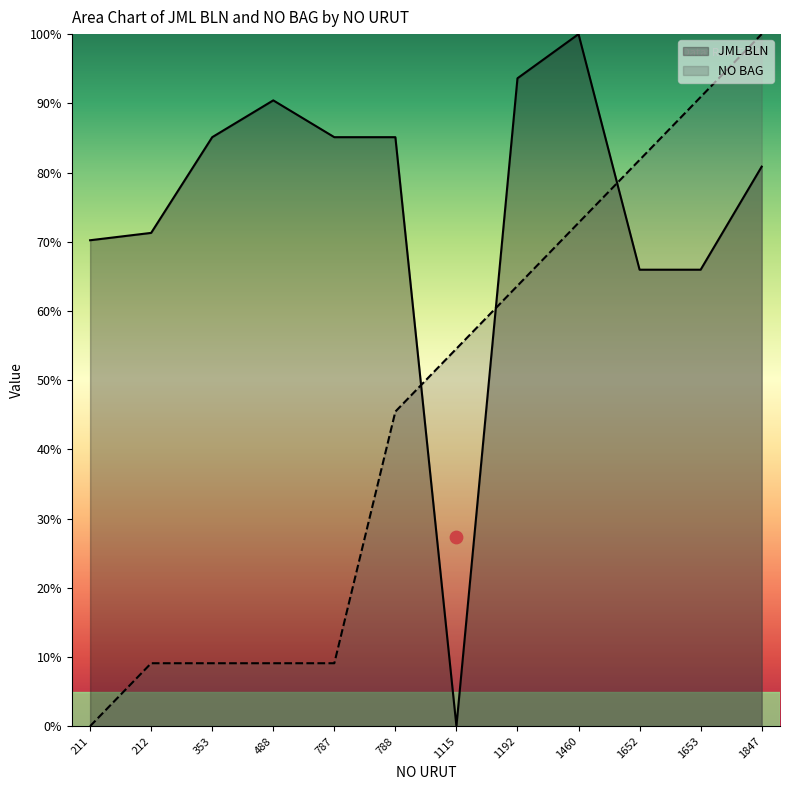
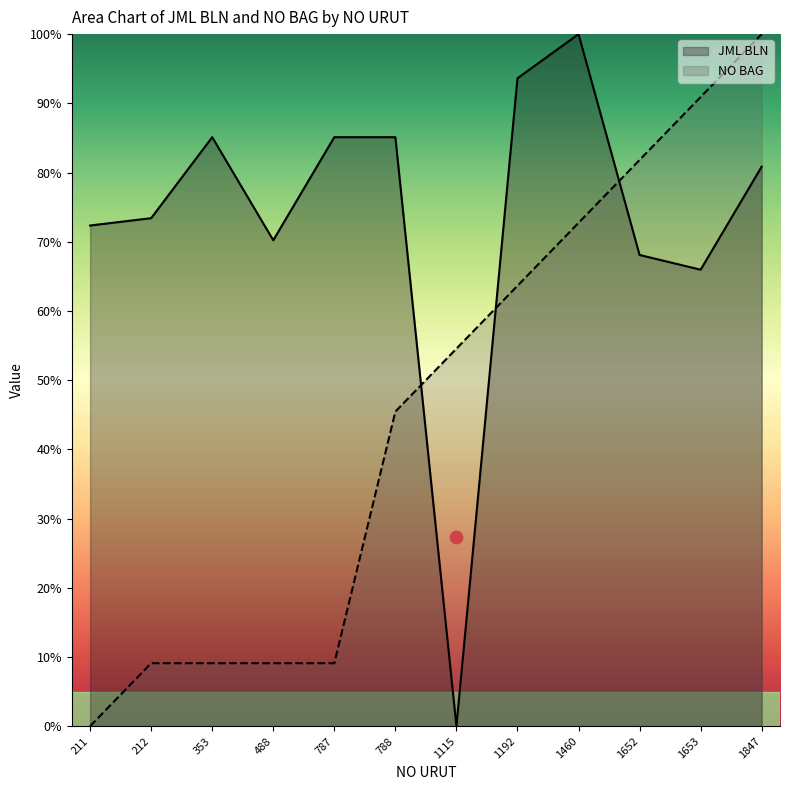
JML BLN, 211: 70% -> 72%
JML BLN, 212: 71% -> 73%
JML BLN, 488: 90% -> 70%
JML BLN, 1652: 66% -> 68%
